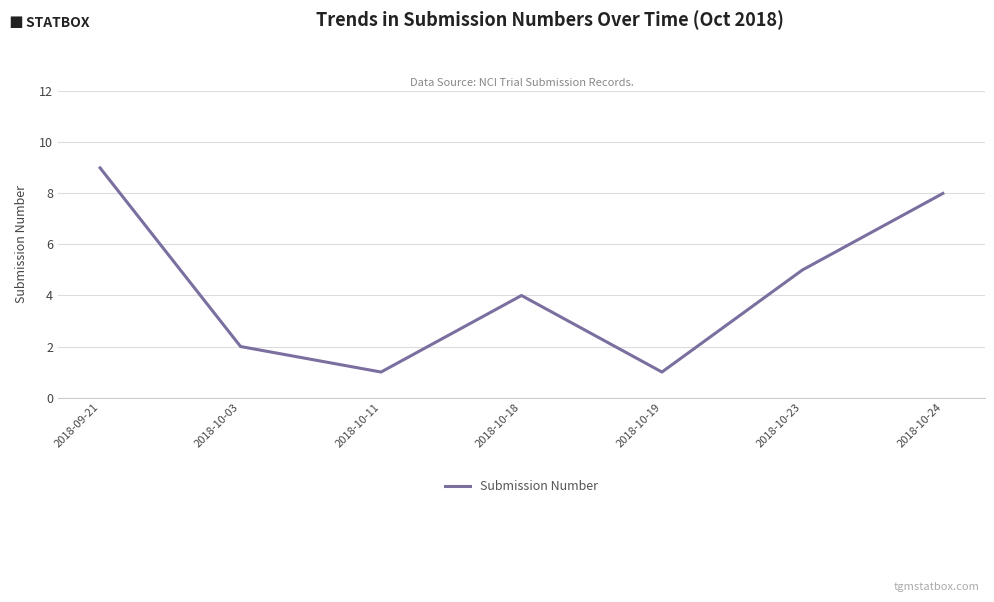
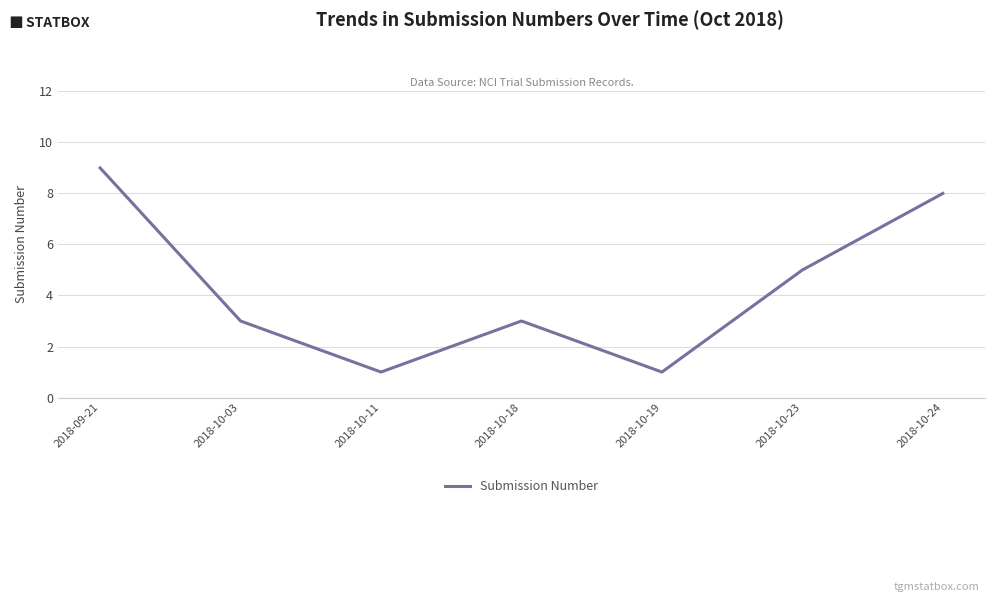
2018-10-03: 2 -> 3
2018-10-18: 4 -> 3
